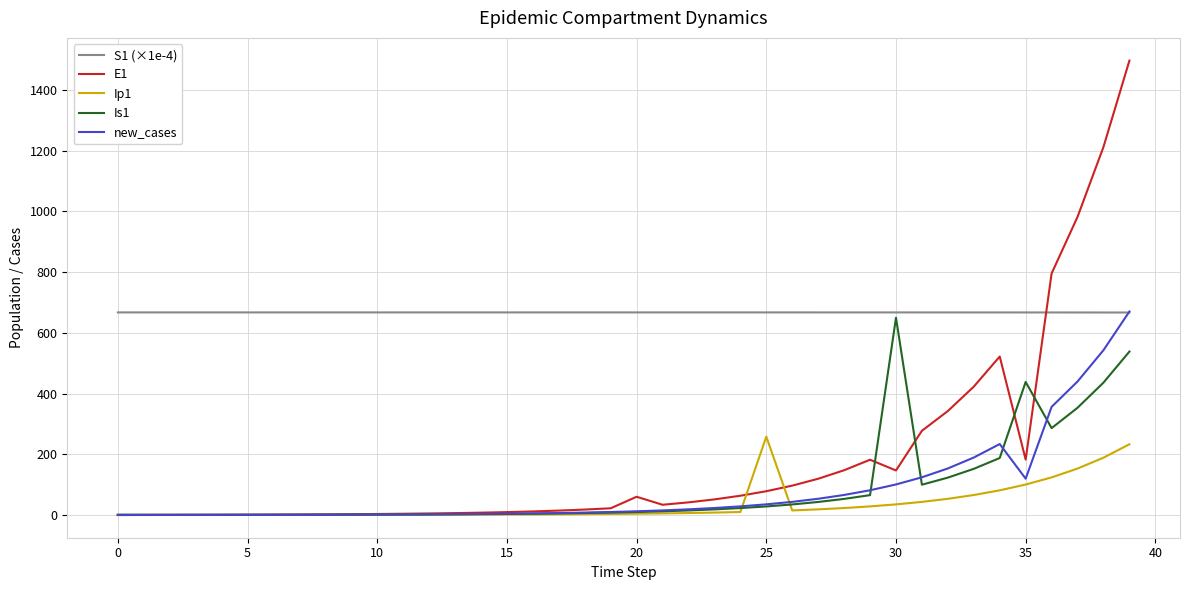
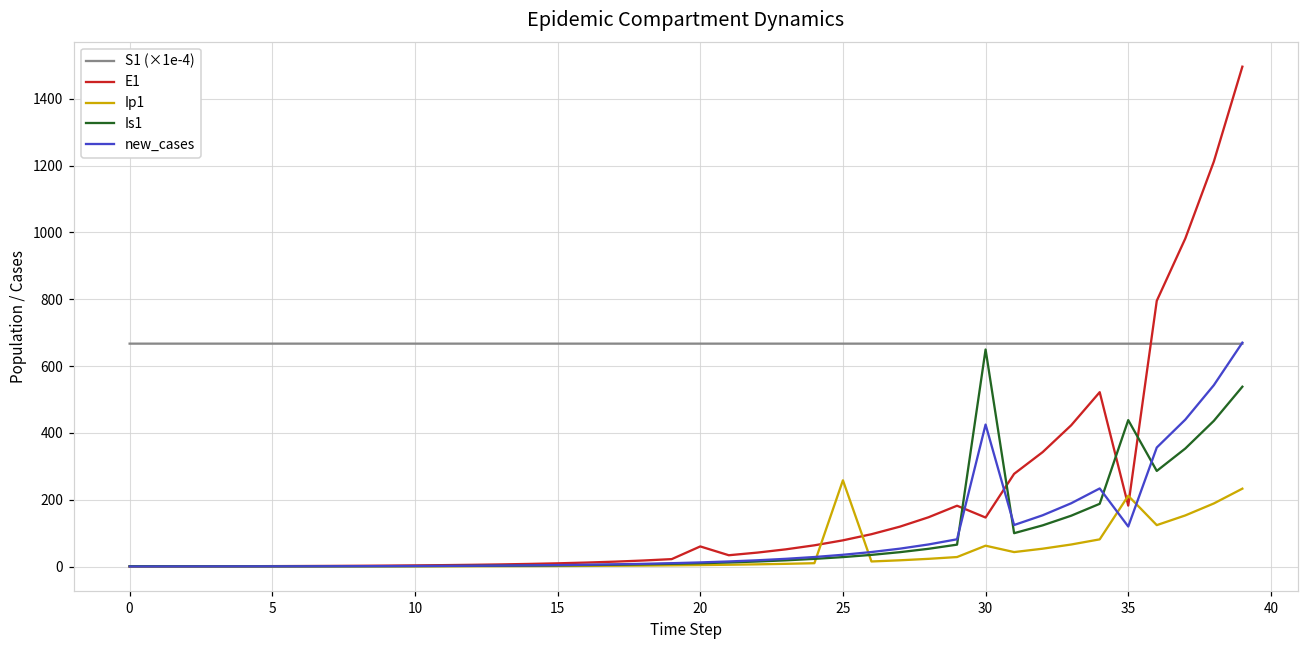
Ip1, 30: 30 -> 60
new_cases, 30: 100 -> 420
Ip1, 35: 100 -> 210
